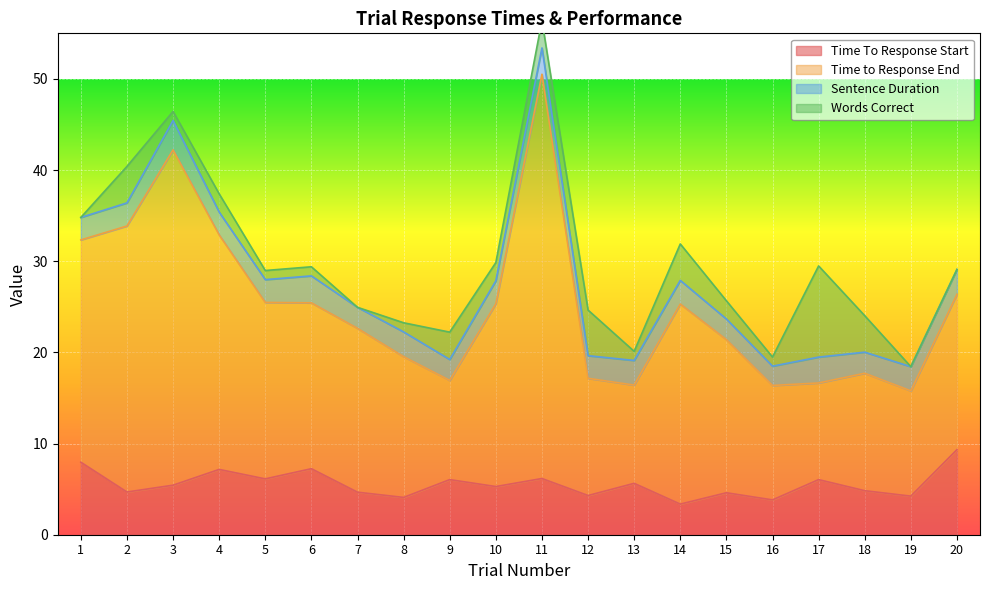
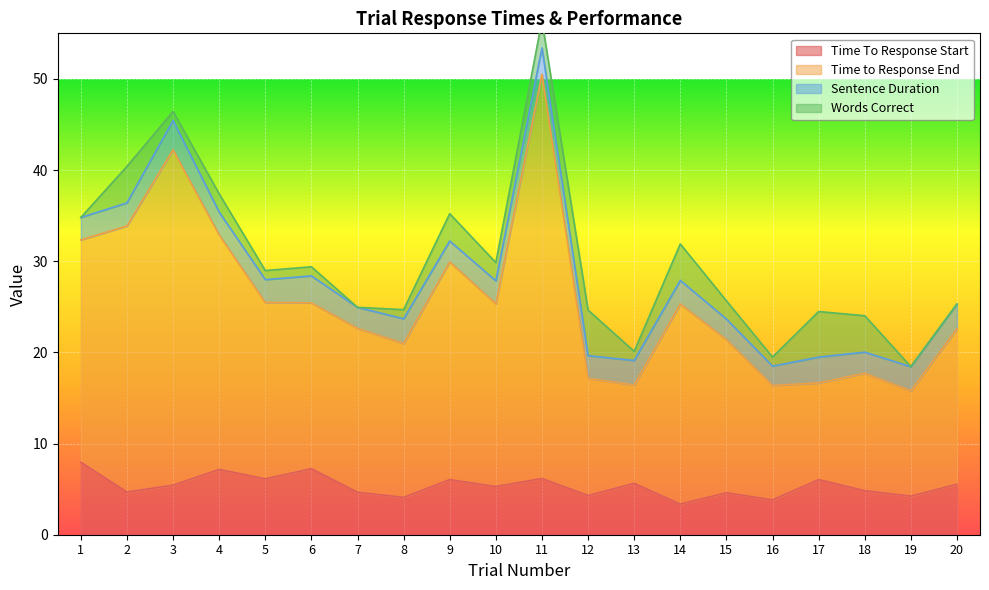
Time to Response End, 8: 15 -> 17
Time to Response End, 9: 11 -> 24
Words Correct, 17: 10 -> 5
Time To Response Start, 20: 9 -> 6
